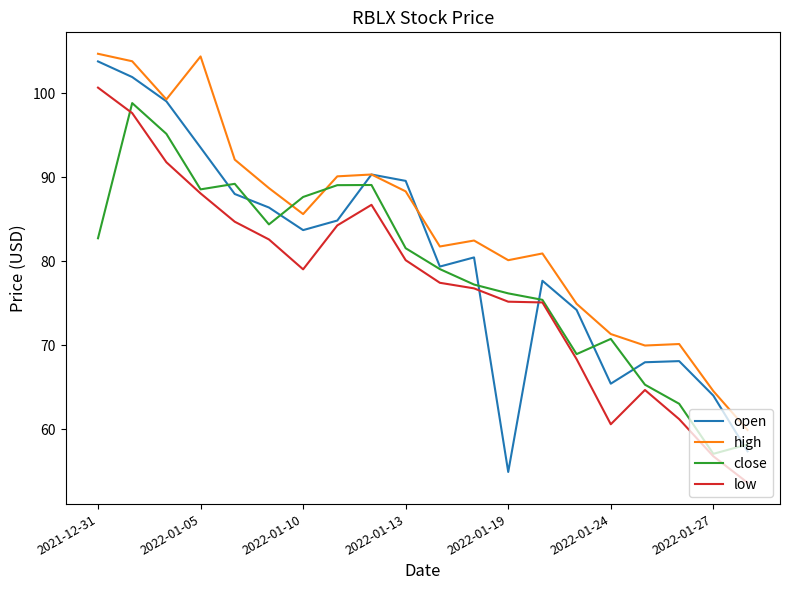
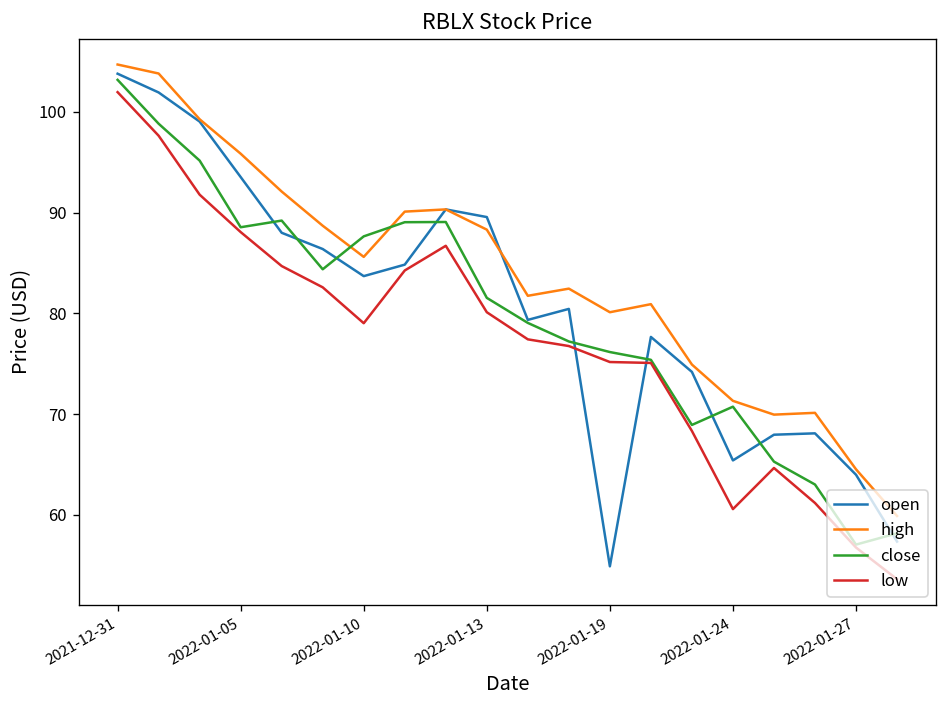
close, 2021-12-31: 83 -> 103
low, 2021-12-31: 101 -> 102
high, 2022-01-05: 104 -> 96
